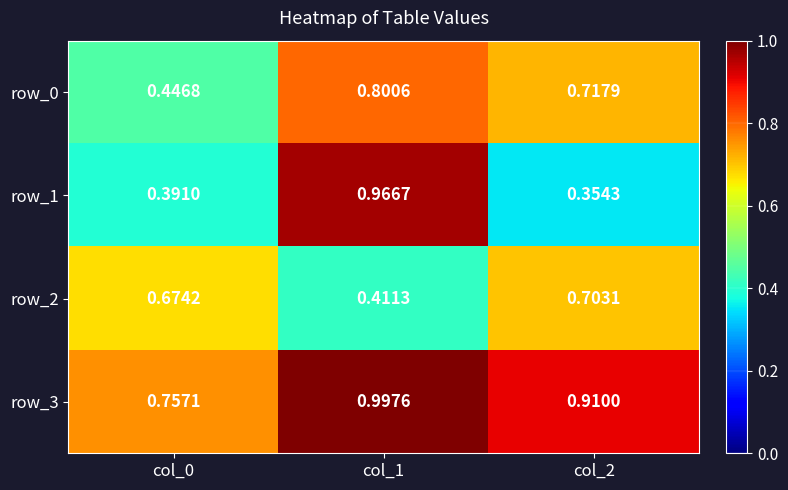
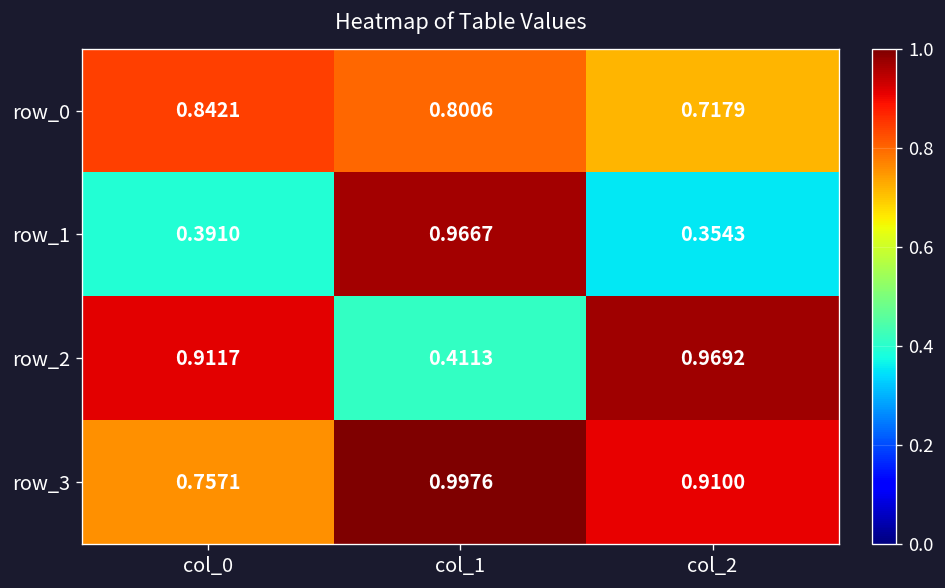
row_0, col_0: 0.4468 -> 0.8421
row_2, col_0: 0.6742 -> 0.9117
row_2, col_2: 0.7031 -> 0.9692
